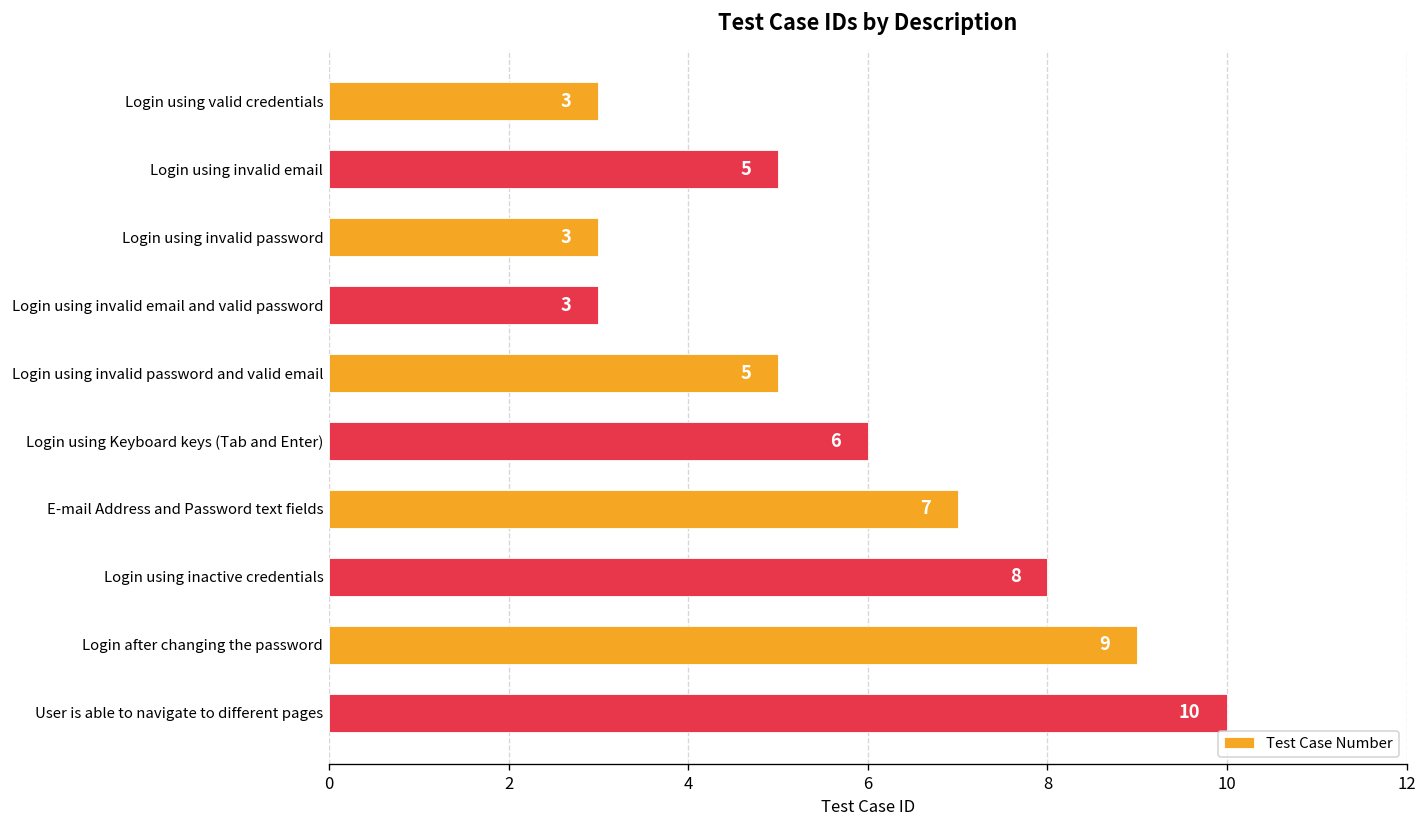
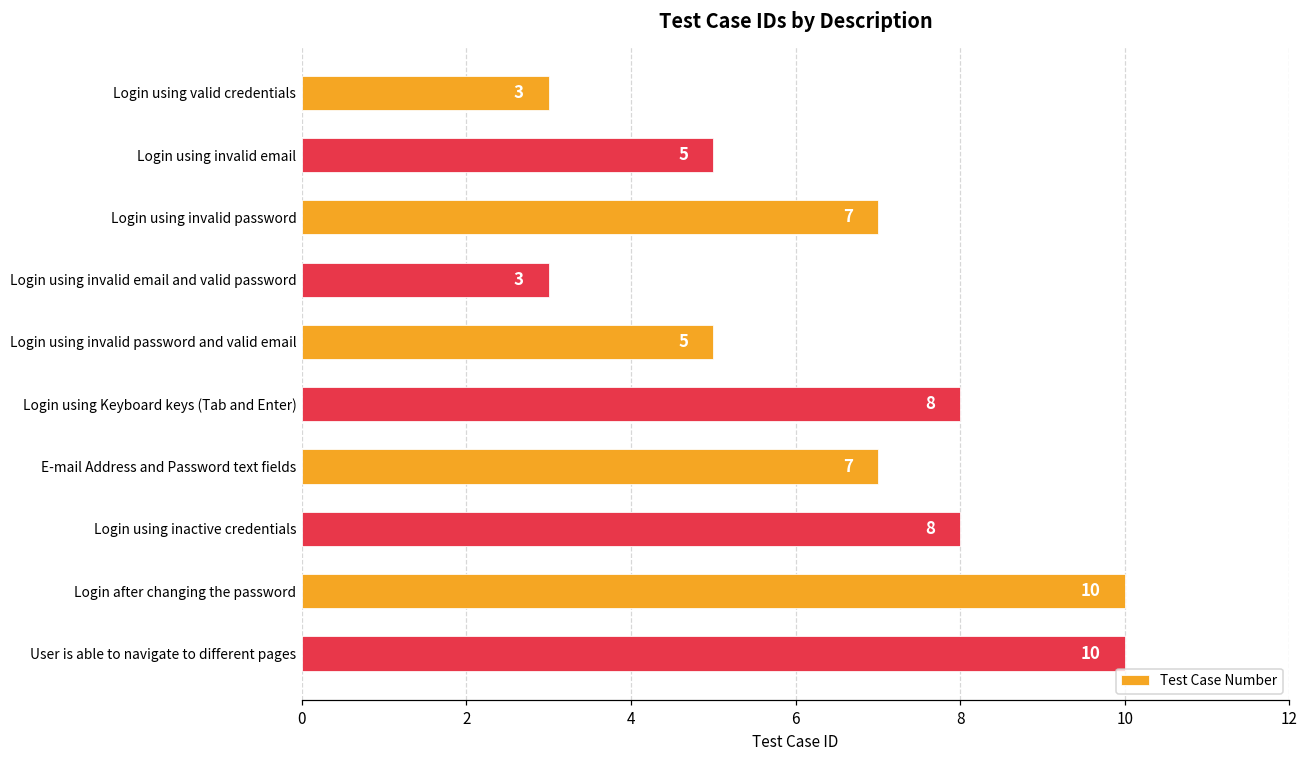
Login using invalid password: 3 -> 7
Login using Keyboard keys (Tab and Enter): 6 -> 8
Login after changing the password: 9 -> 10
